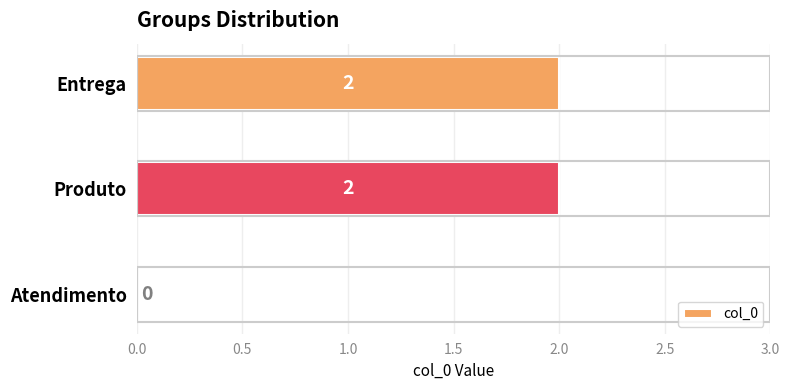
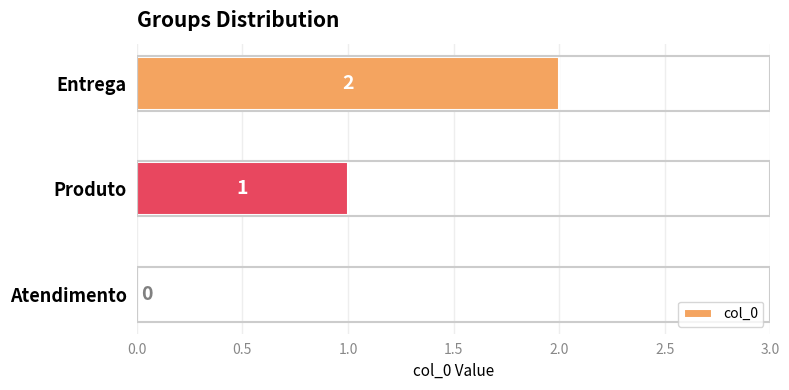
Produto: 2 -> 1
